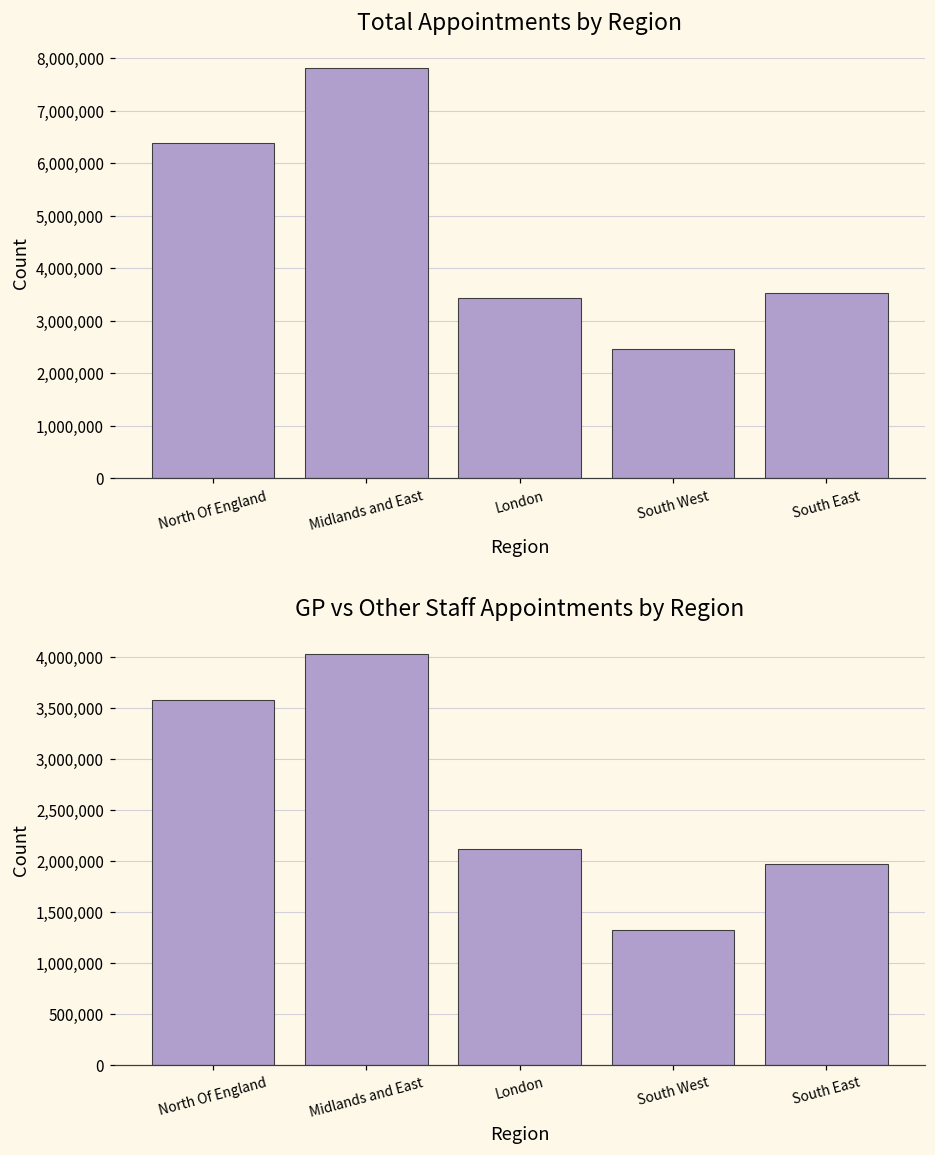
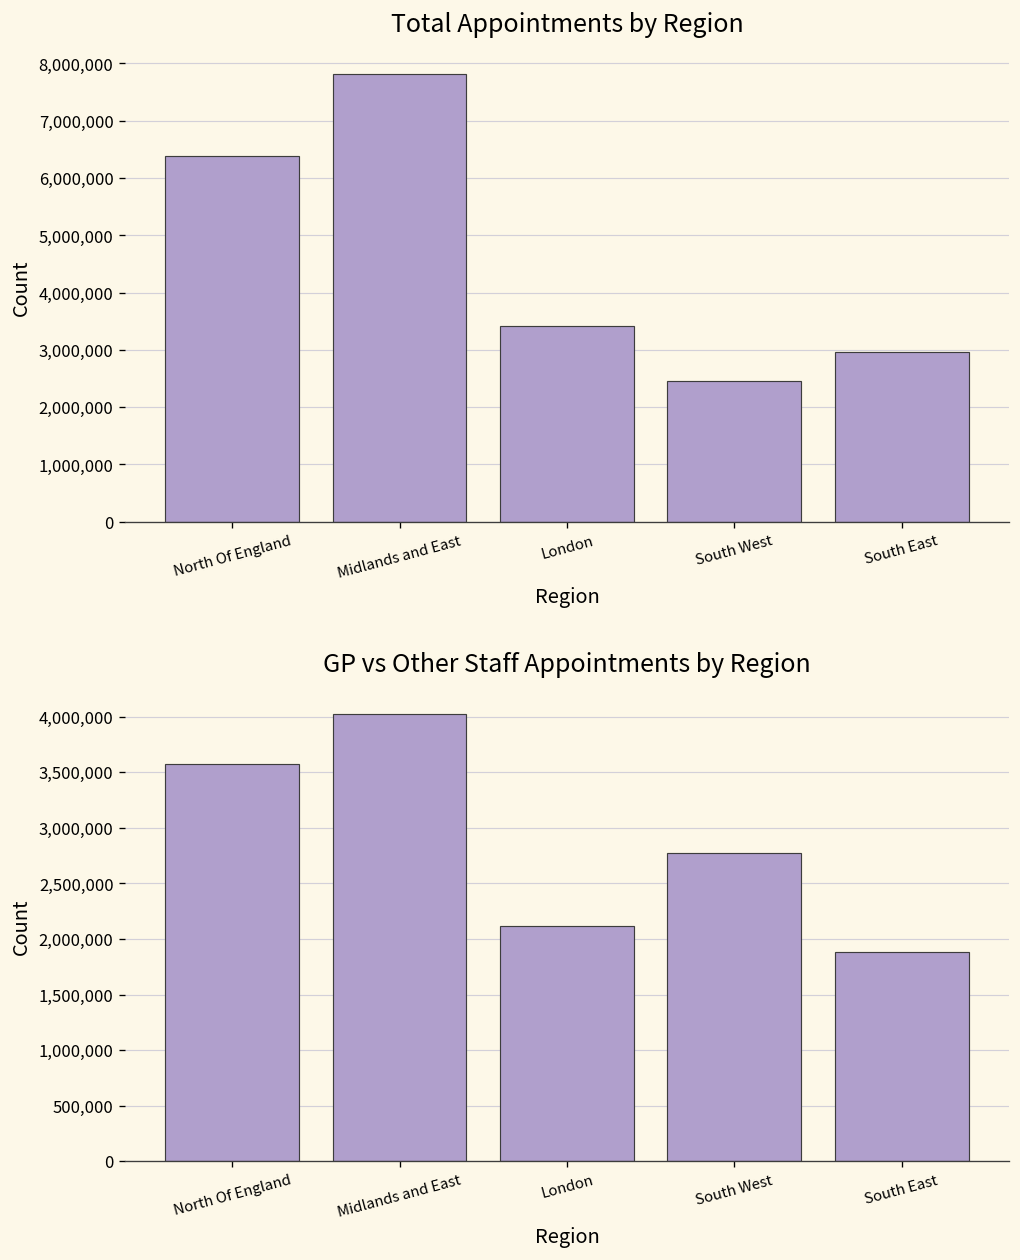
Total Appointments by Region, South East: 3,500,000 -> 3,000,000
GP vs Other Staff Appointments by Region, South West: 1,300,000 -> 2,800,000
GP vs Other Staff Appointments by Region, South East: 2,000,000 -> 1,900,000
